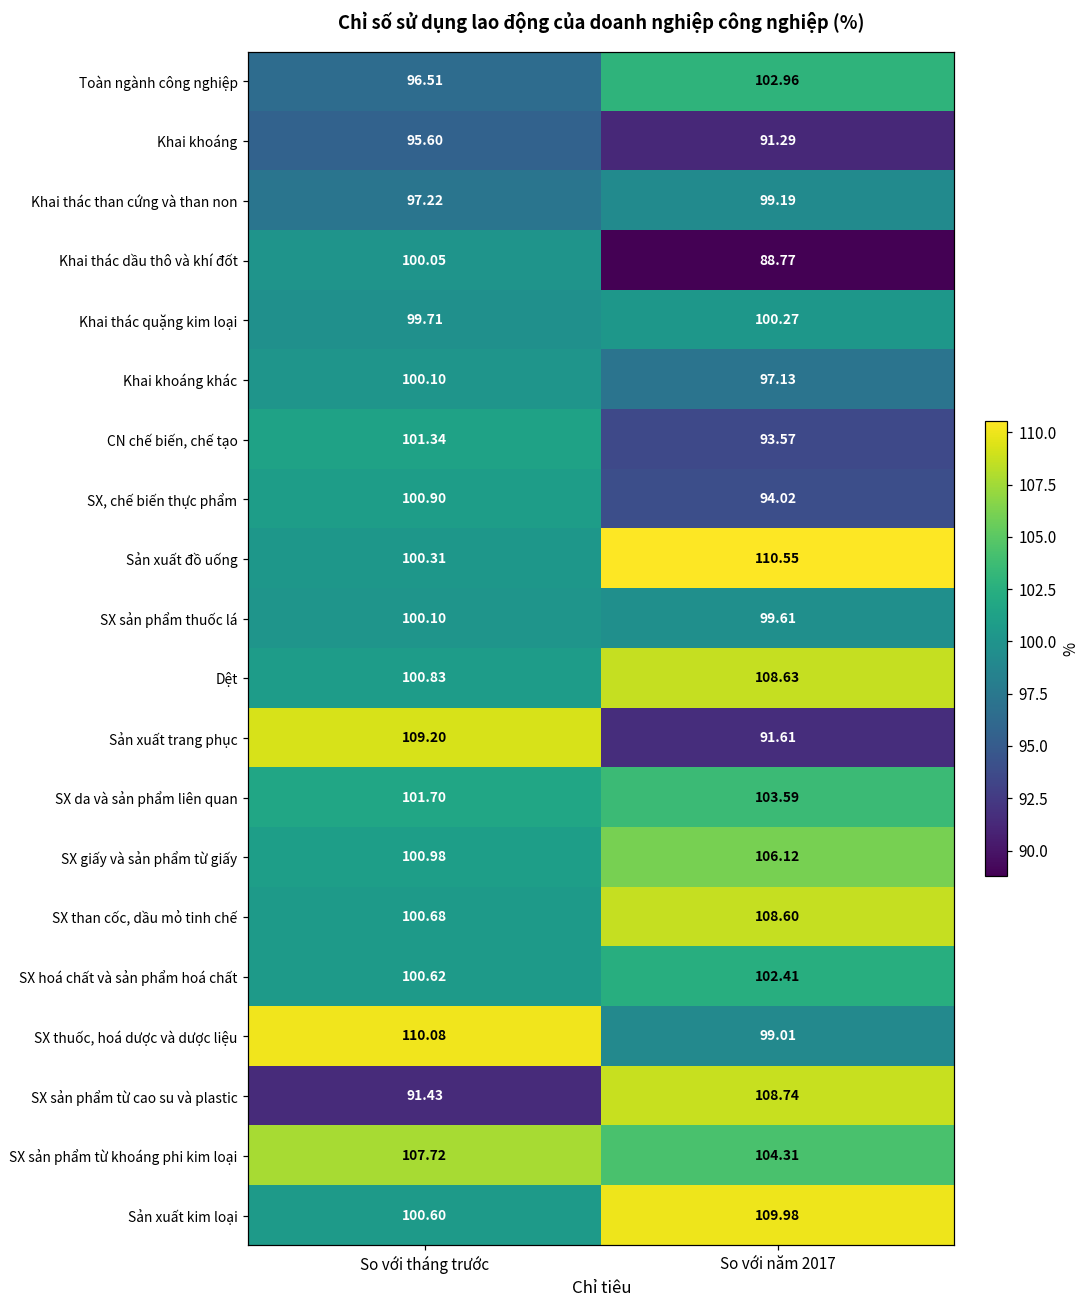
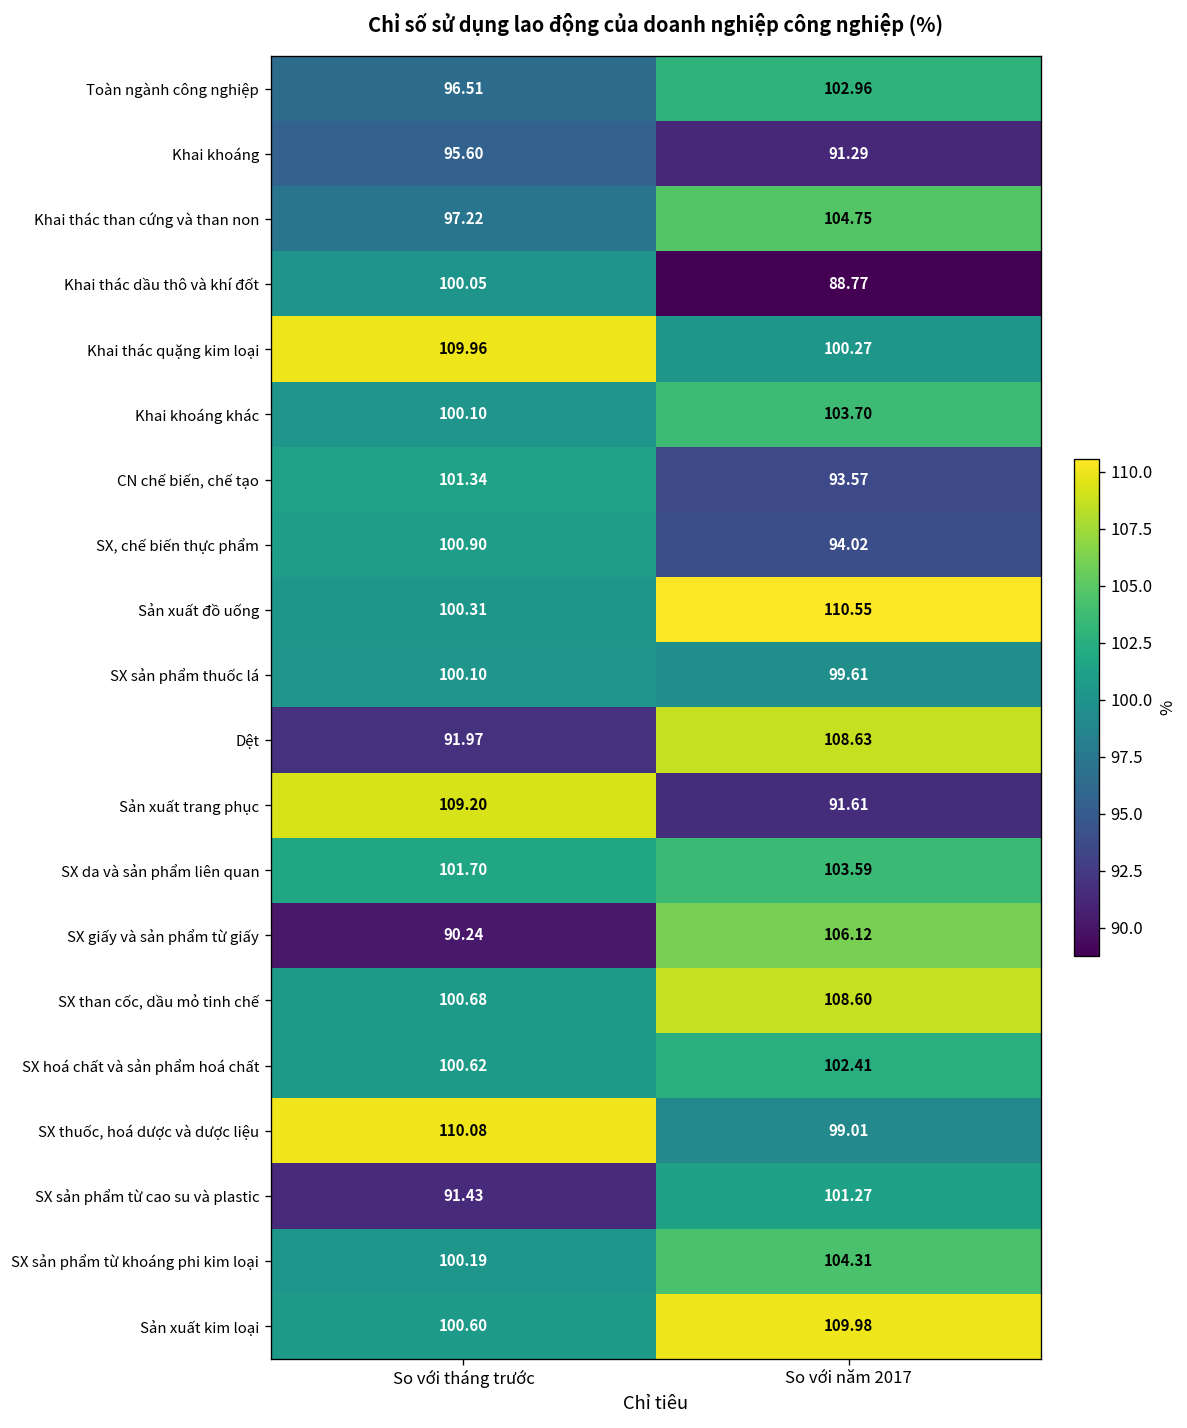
Khai thác than cứng và than non, So với năm 2017: 99.19 -> 104.75
Khai thác quặng kim loại, So với tháng trước: 99.71 -> 109.96
Khai khoáng khác, So với năm 2017: 97.13 -> 103.70
Dệt, So với tháng trước: 100.83 -> 91.97
SX giấy và sản phẩm từ giấy, So với tháng trước: 100.98 -> 90.24
SX sản phẩm từ cao su và plastic, So với năm 2017: 108.74 -> 101.27
SX sản phẩm từ khoáng phi kim loại, So với tháng trước: 107.72 -> 100.19
